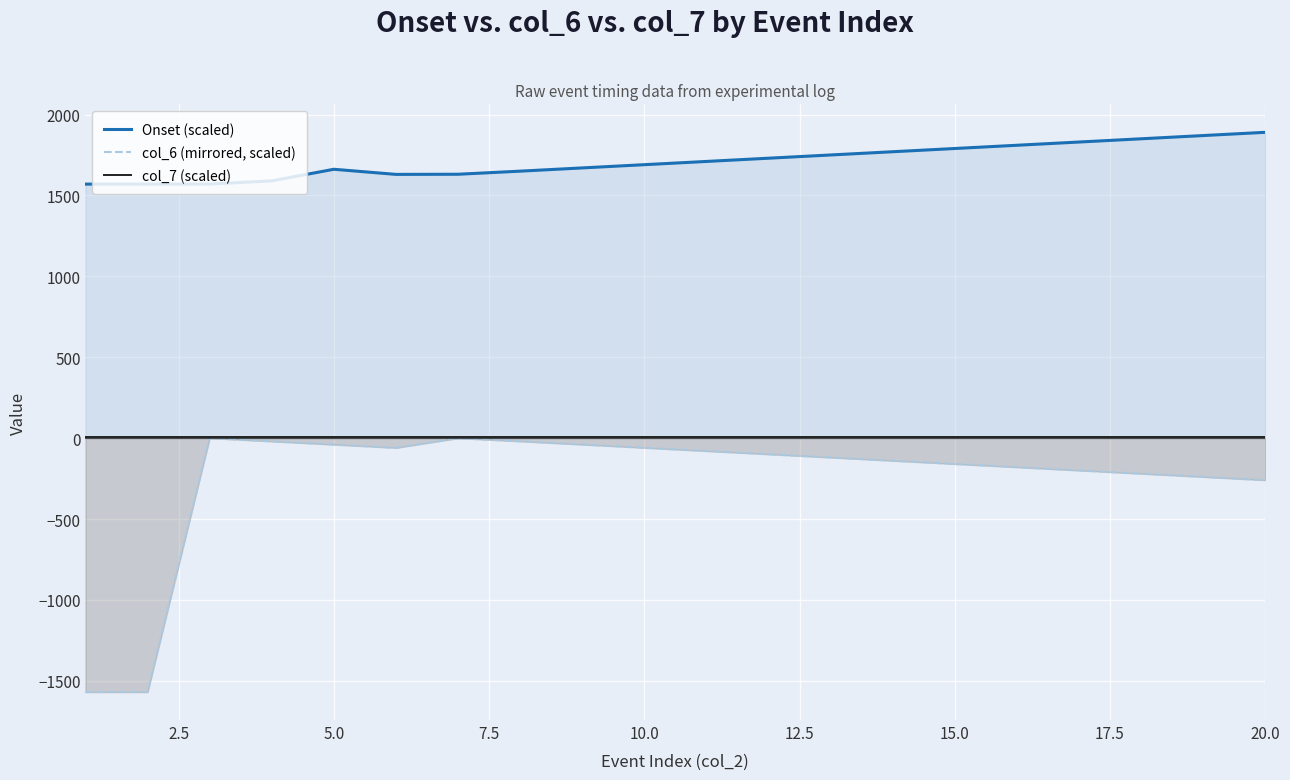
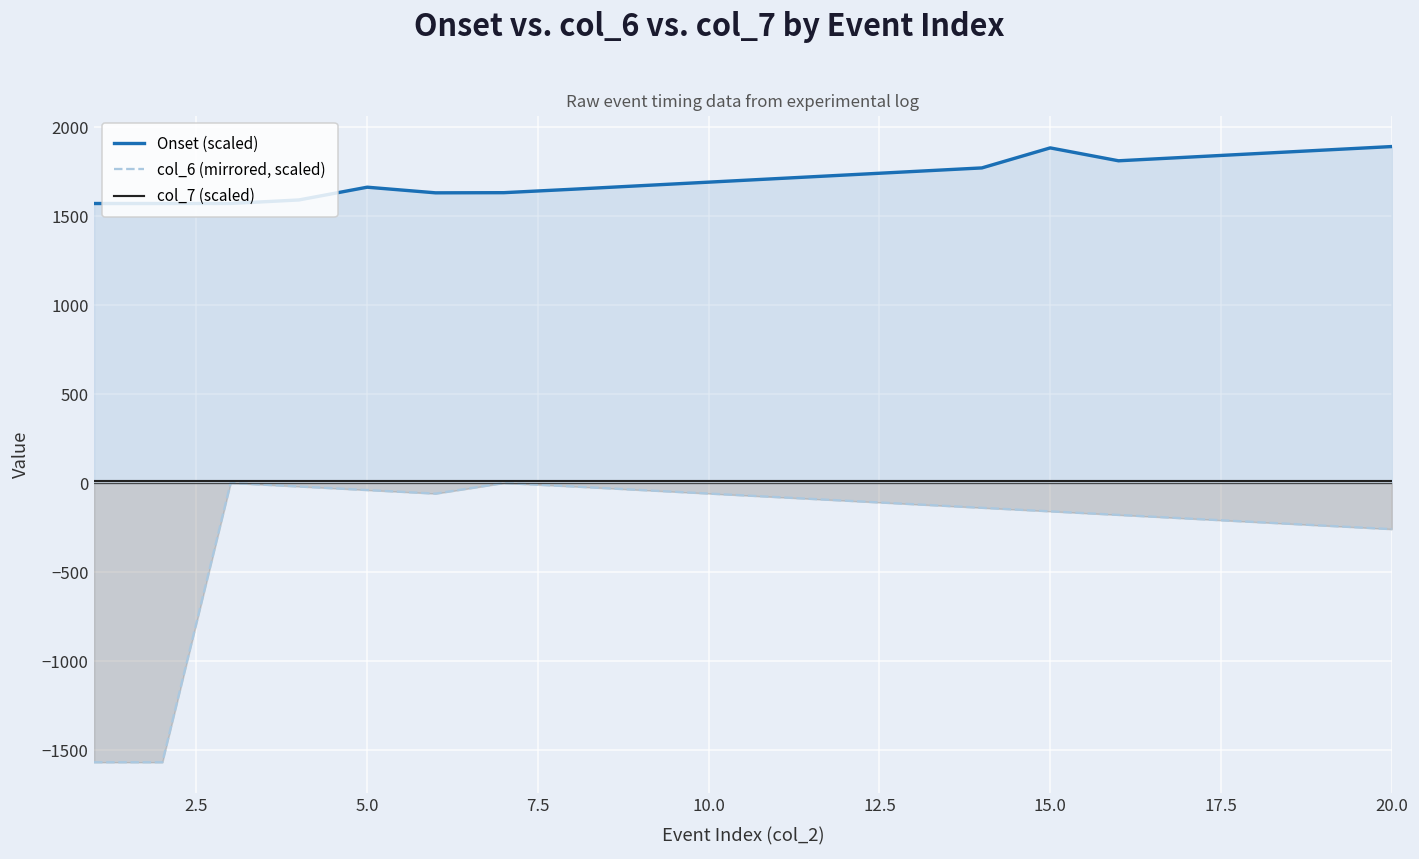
Onset (scaled), 15.0: 1790 -> 1880
